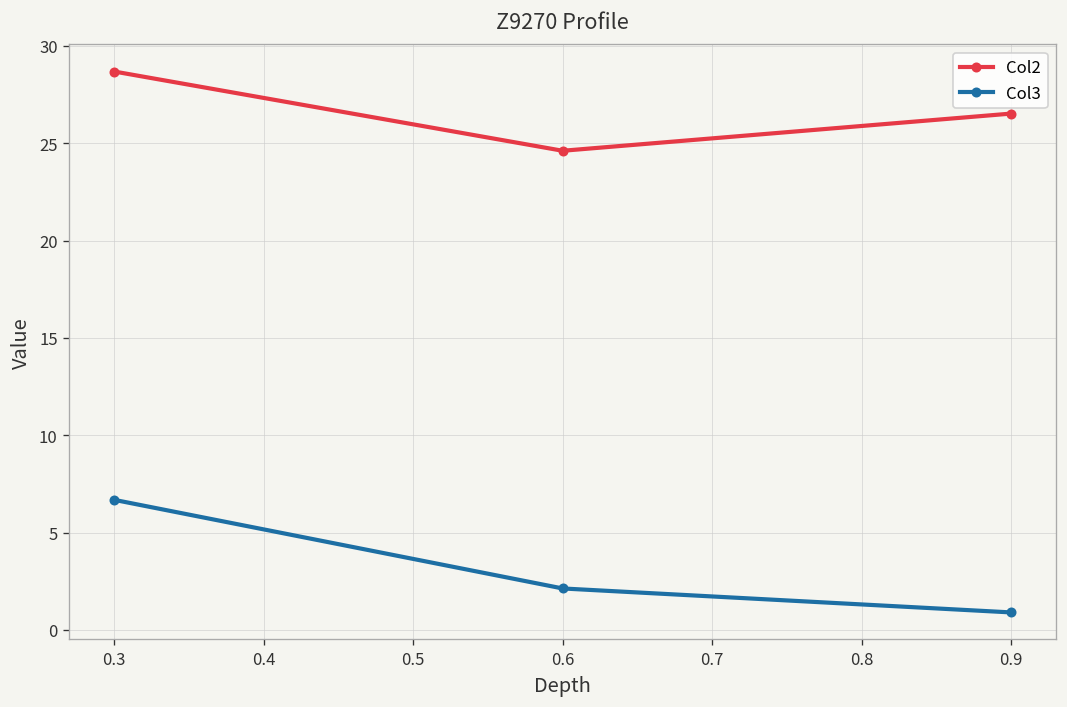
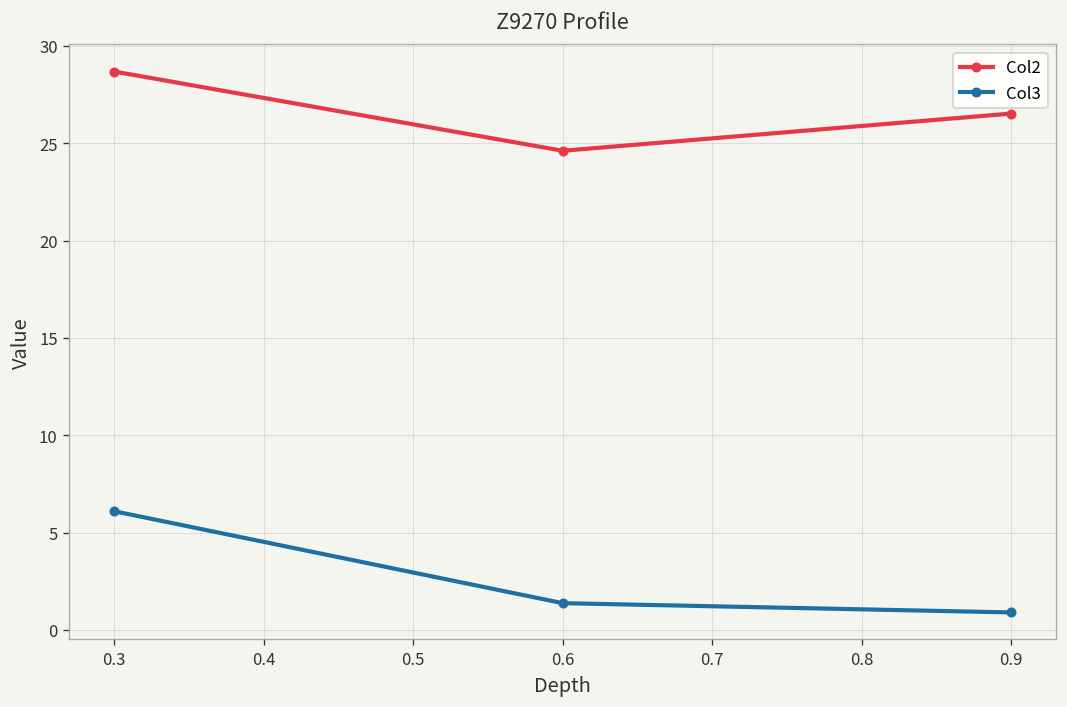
Col3, 0.3: 6.7 -> 6.1
Col3, 0.6: 2.1 -> 1.4
